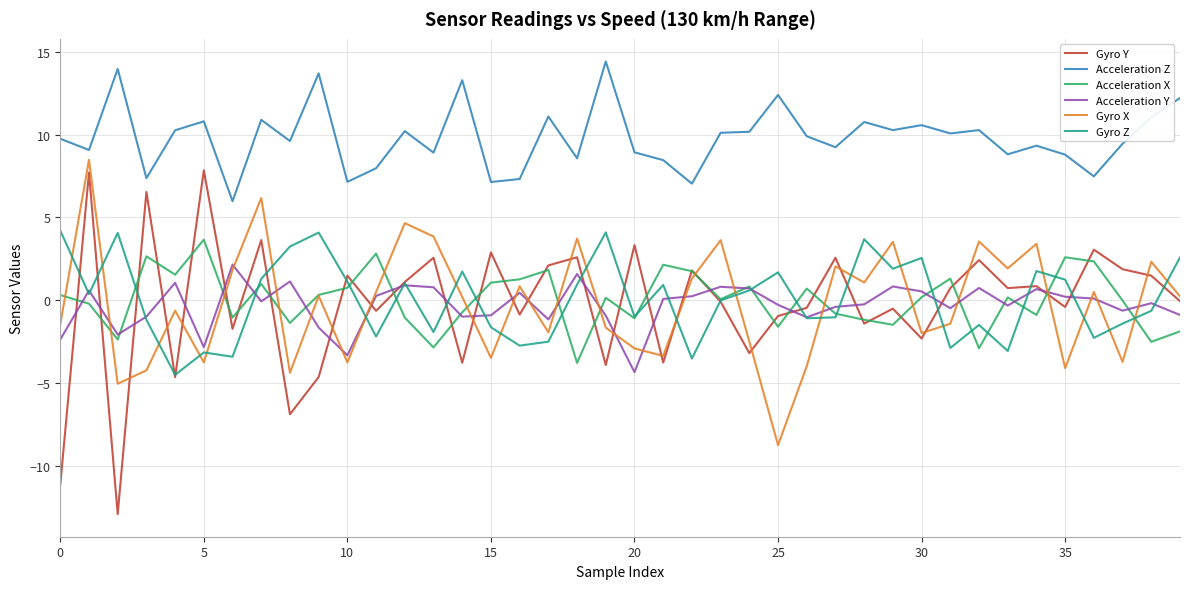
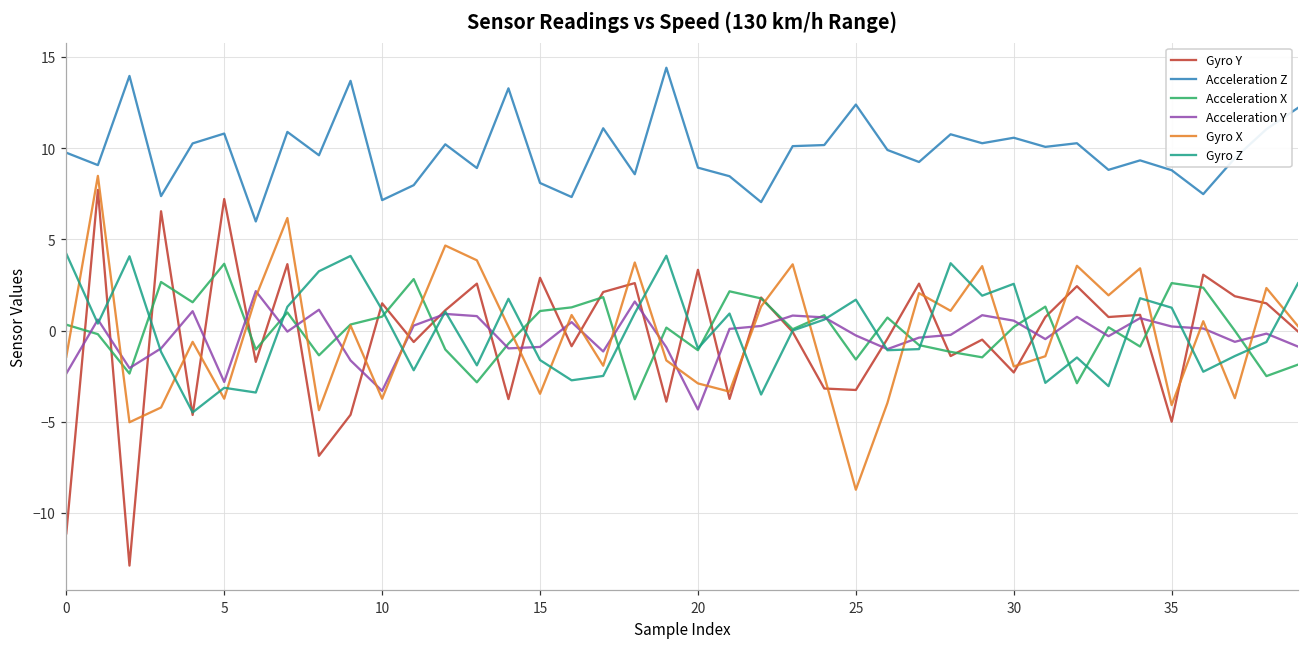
Gyro Y, 5: 7.8 -> 7.2
Acceleration Z, 15: 7.1 -> 8.1
Gyro Y, 25: -0.9 -> -3.3
Gyro Y, 35: -0.4 -> -5.0
